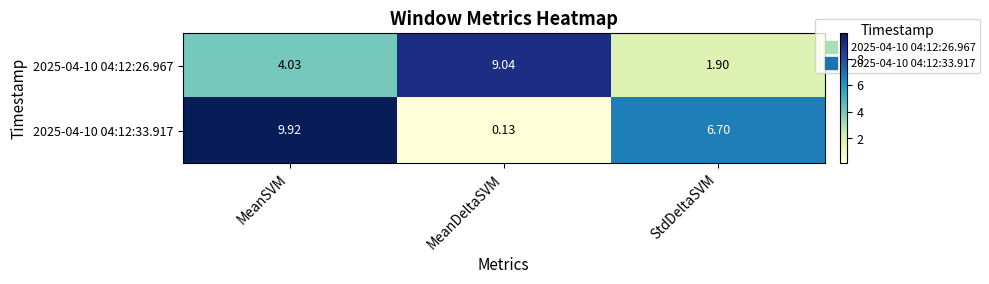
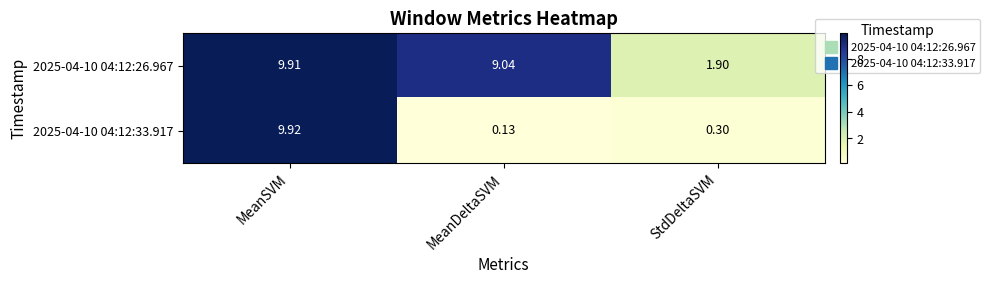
2025-04-10 04:12:26.967, MeanSVM: 4.03 -> 9.91
2025-04-10 04:12:33.917, StdDeltaSVM: 6.70 -> 0.30
